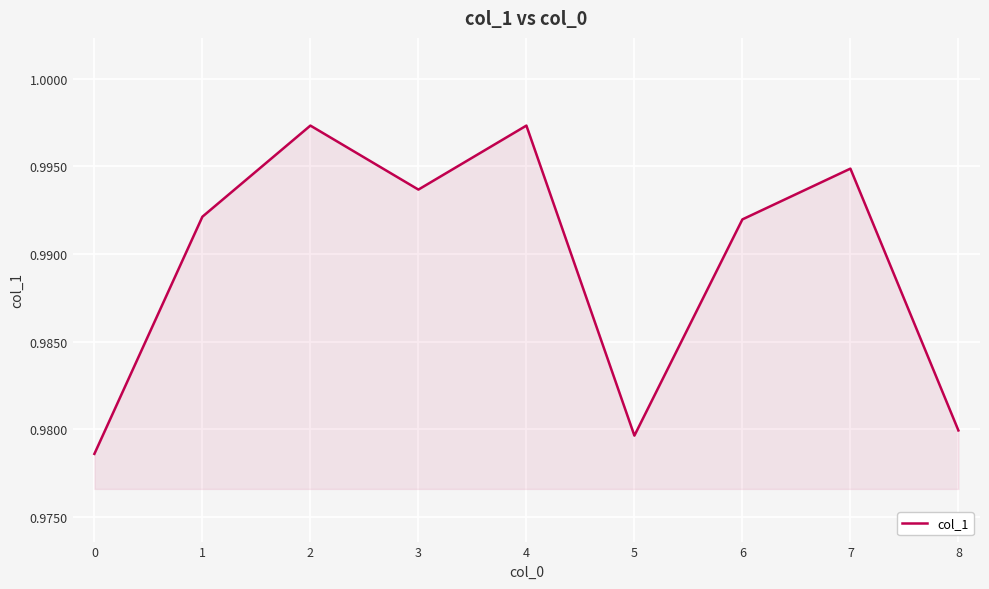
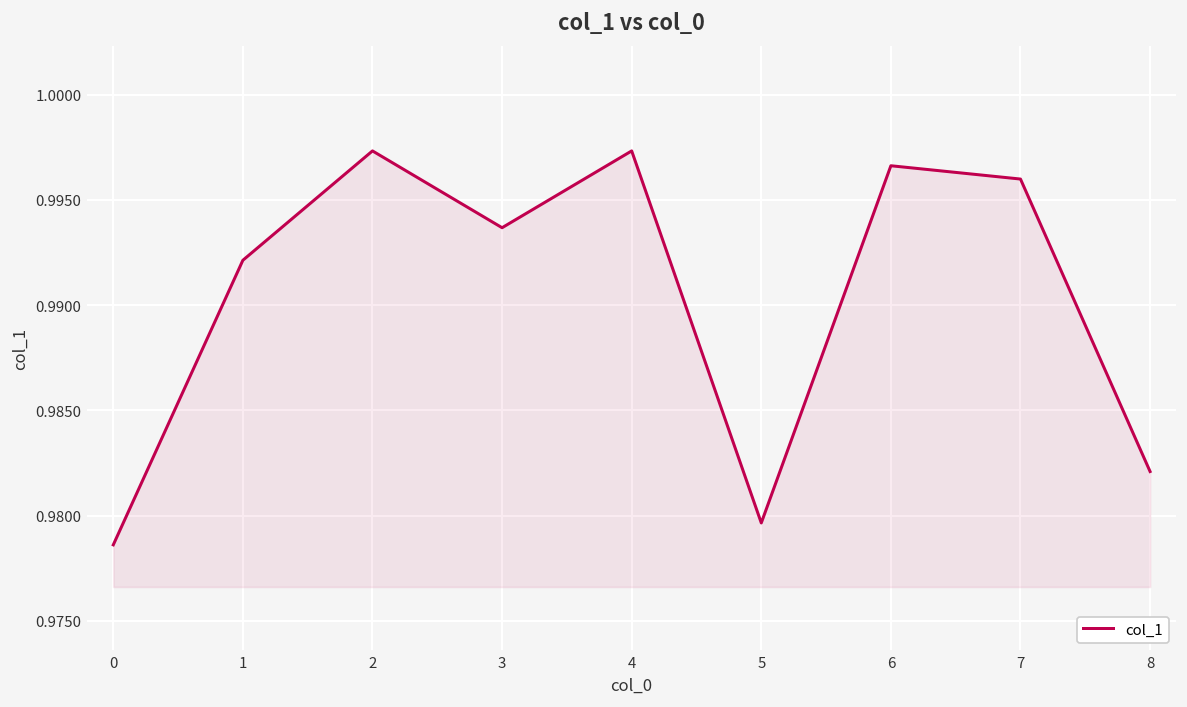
6: 0.9920 -> 0.9966
7: 0.9949 -> 0.9960
8: 0.9799 -> 0.9821
